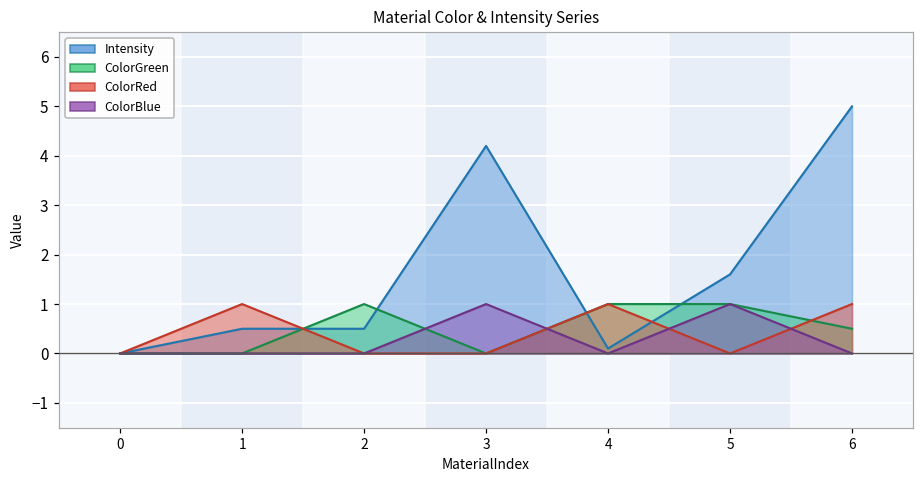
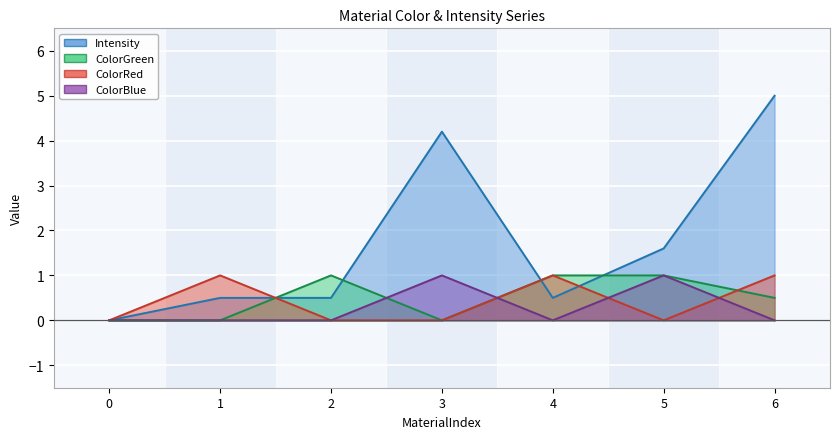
Intensity, 4: 0.1 -> 0.5
